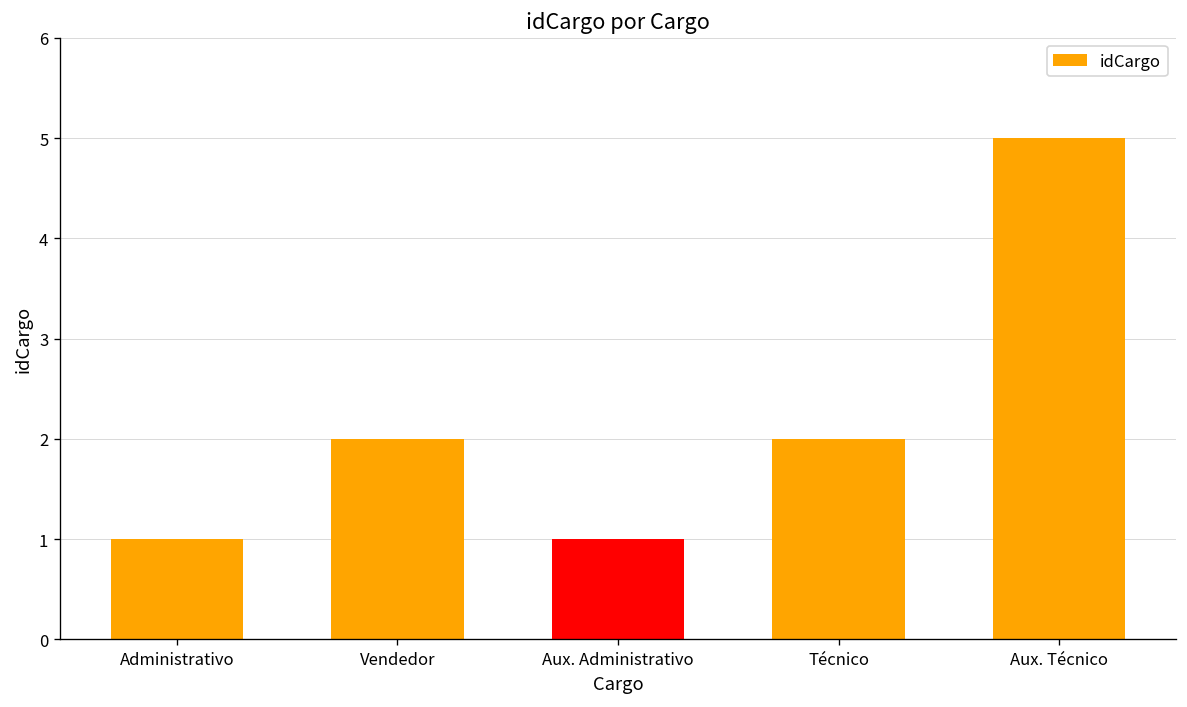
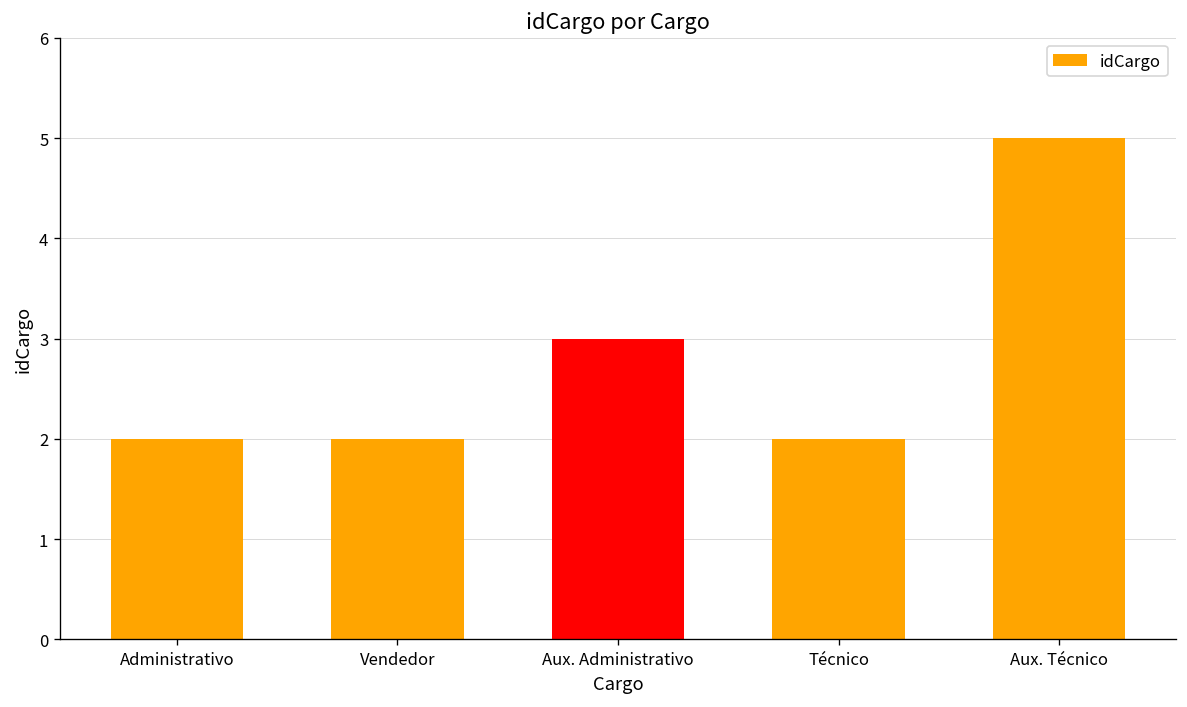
Administrativo: 1 -> 2
Aux. Administrativo: 1 -> 3
